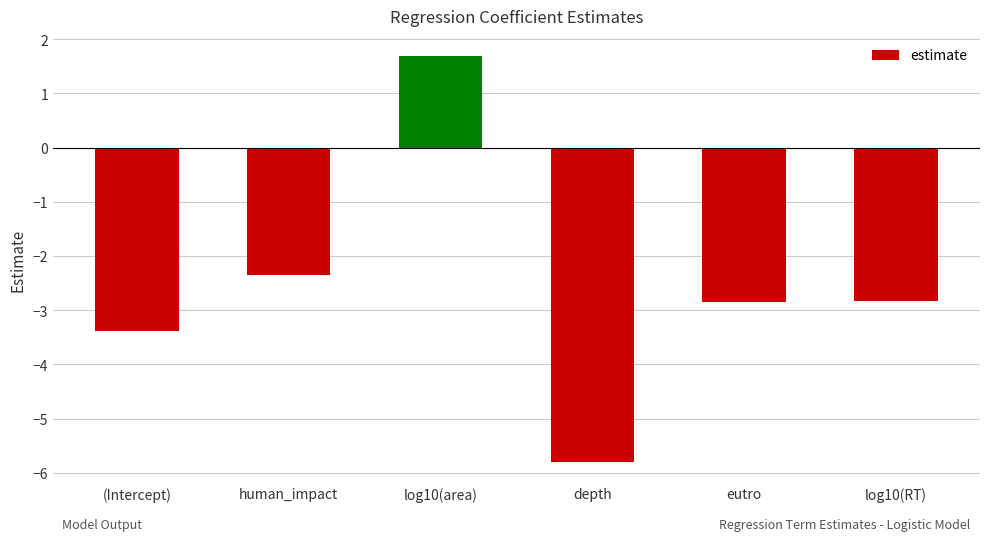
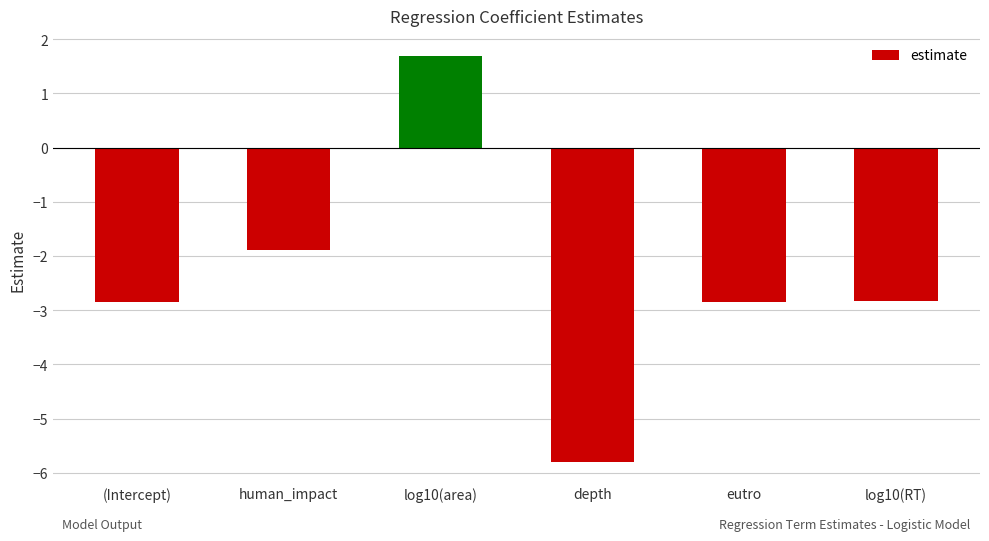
(Intercept): -3.4 -> -2.9
human_impact: -2.3 -> -1.9
